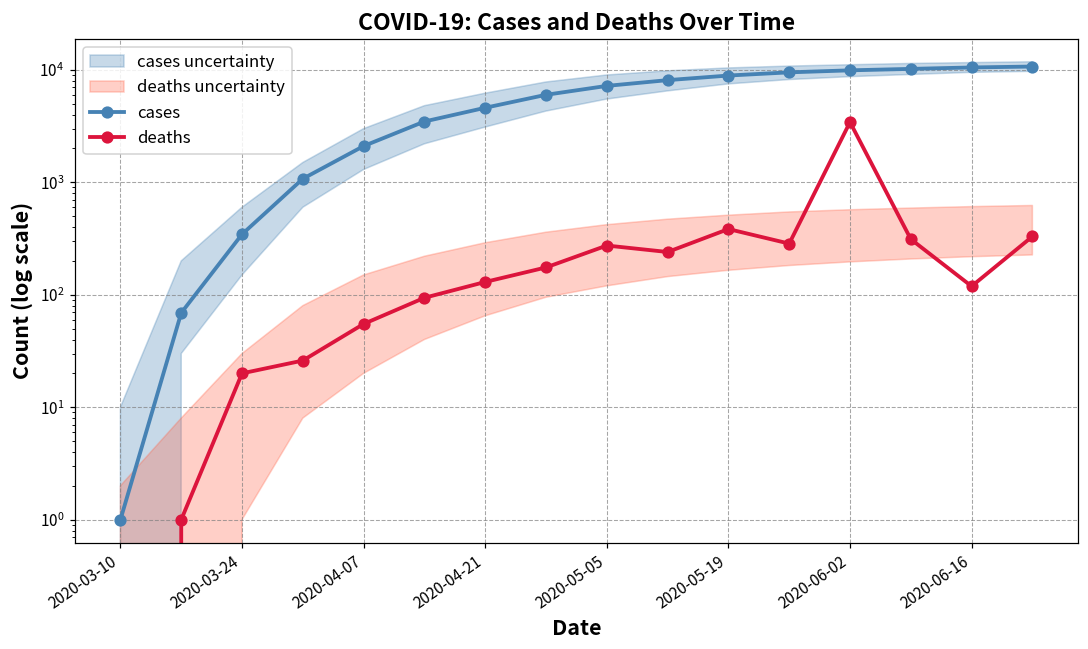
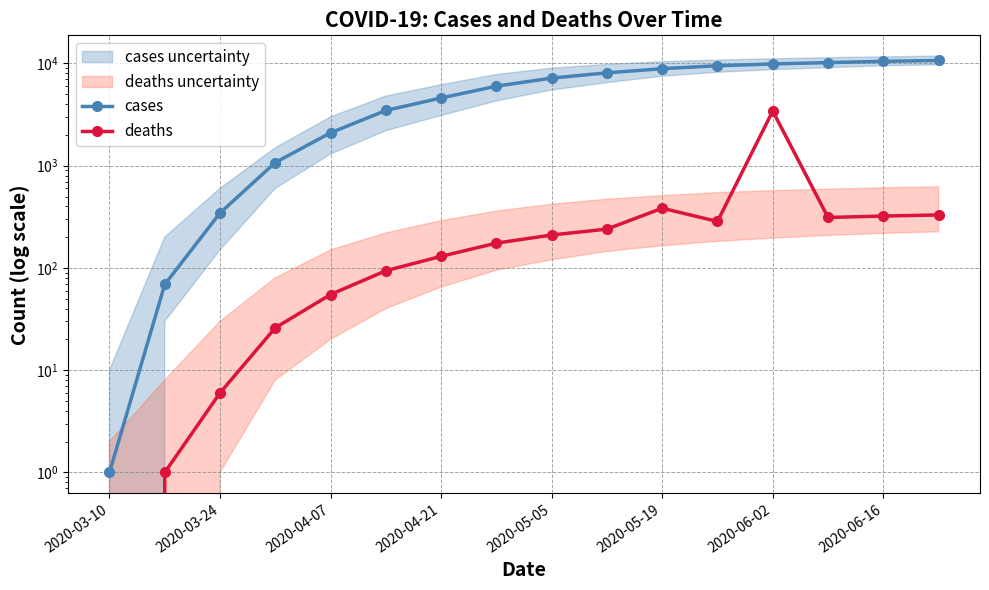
deaths, 2020-03-24: 20 -> 6
deaths, 2020-05-05: 270 -> 210
deaths, 2020-06-16: 120 -> 320
